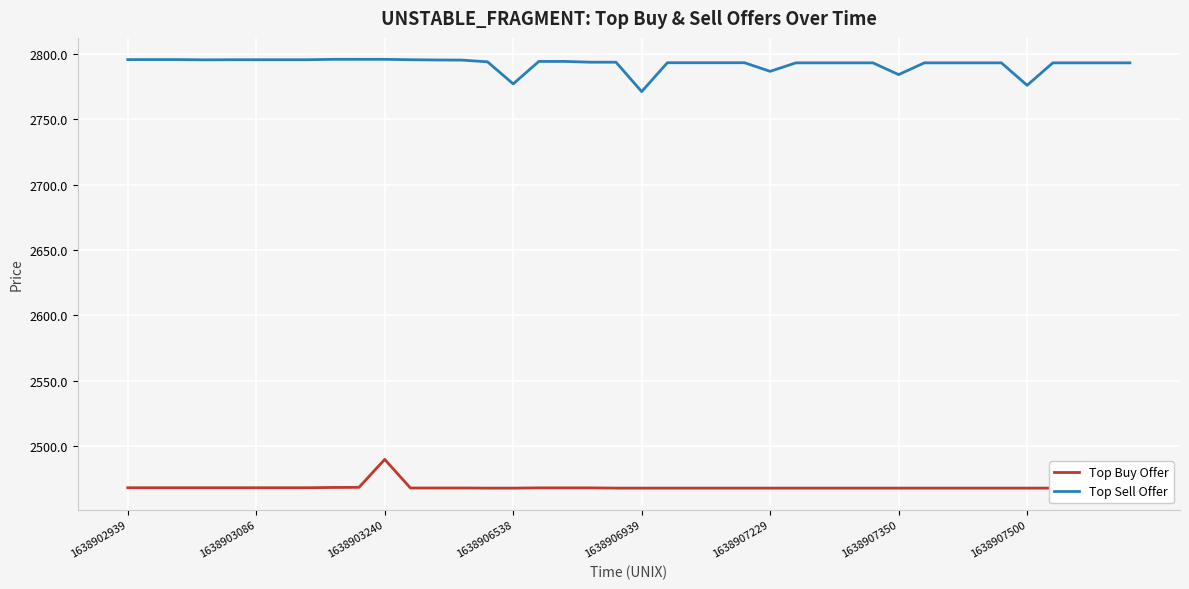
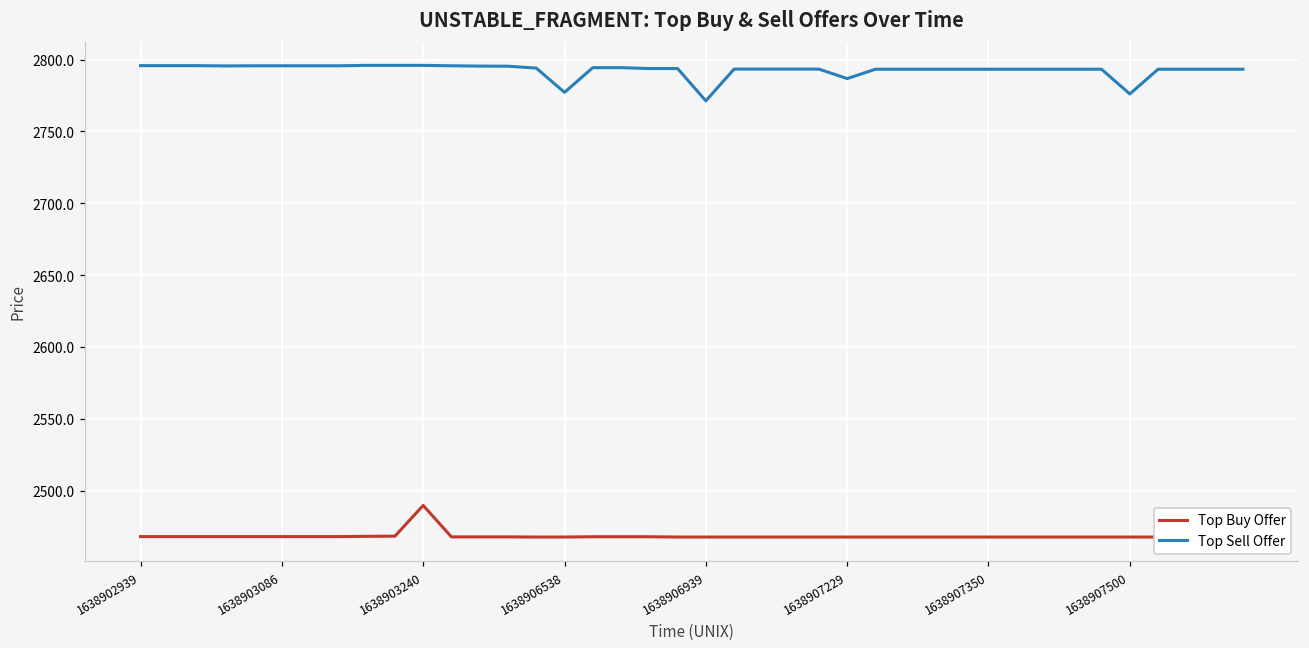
Top Sell Offer, 1638907350: 2784 -> 2793
